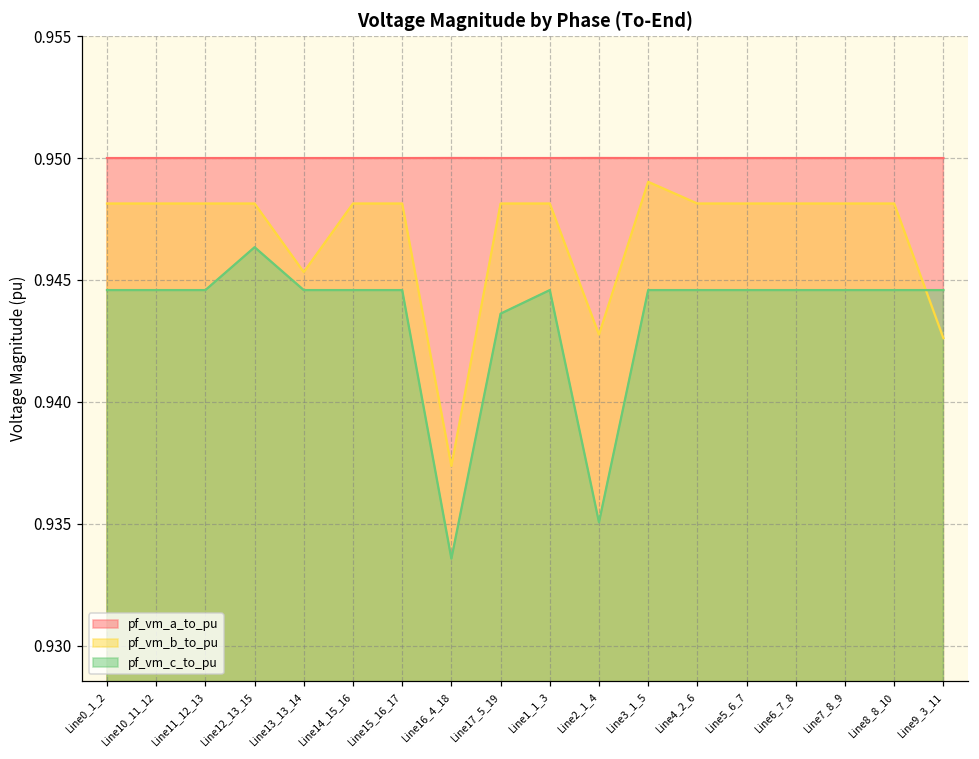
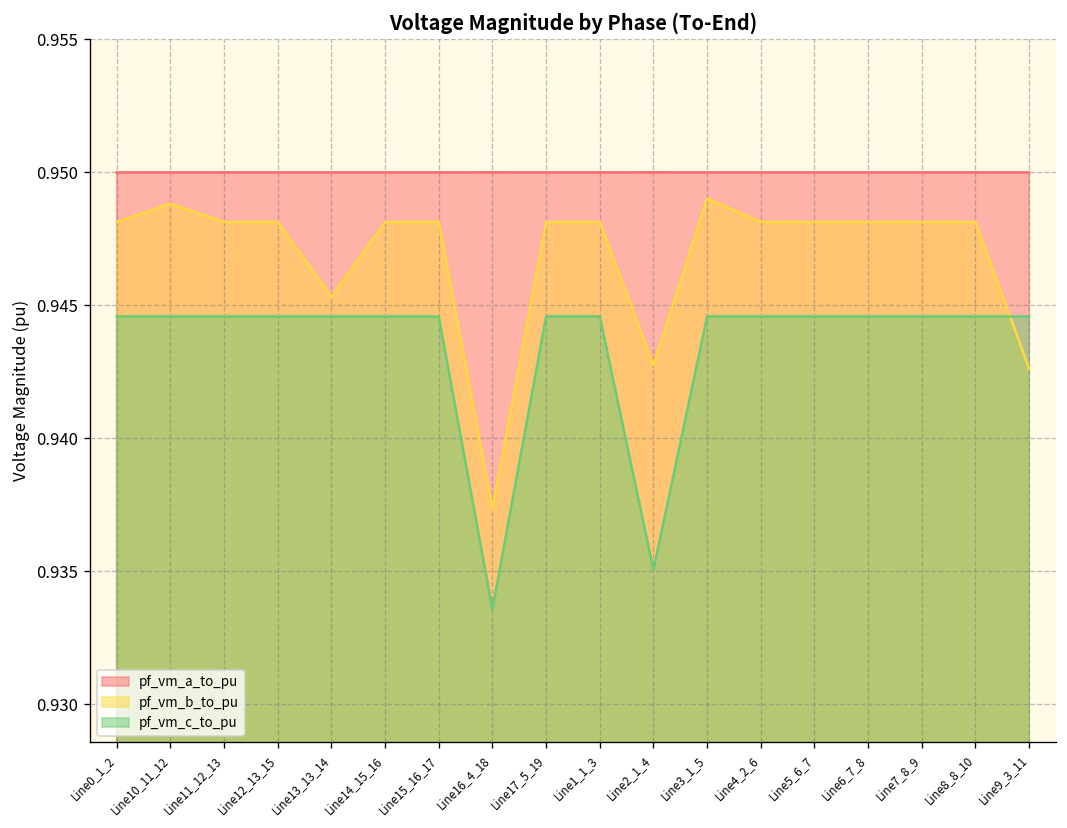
pf_vm_b_to_pu, Line10_11_12: 0.9481 -> 0.9488
pf_vm_c_to_pu, Line12_13_15: 0.9463 -> 0.9446
pf_vm_c_to_pu, Line17_5_19: 0.9436 -> 0.9446
